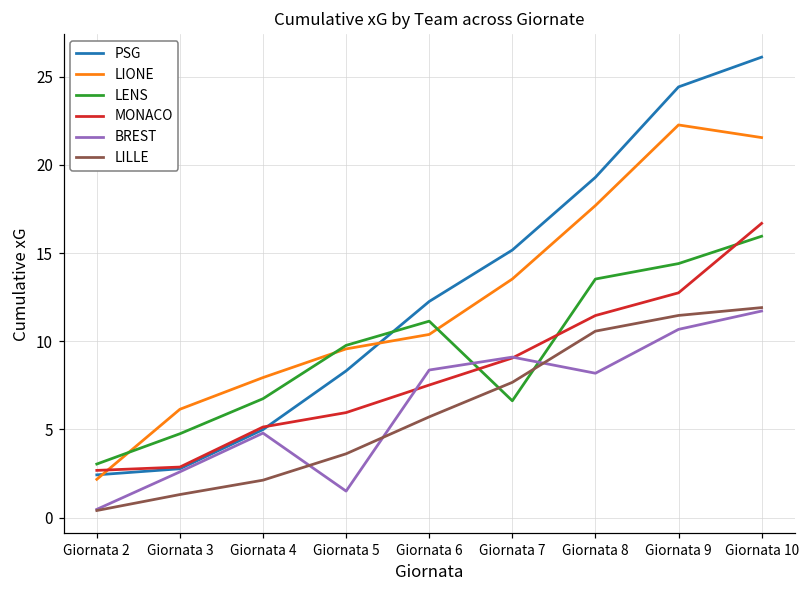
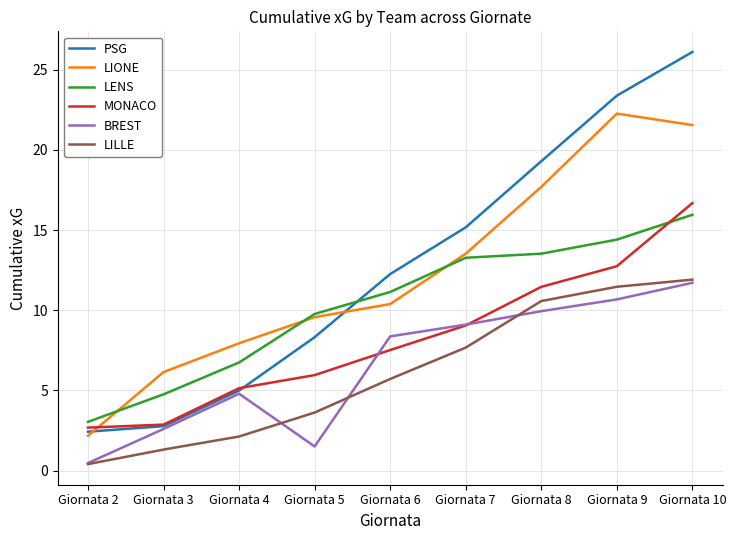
LENS, Giornata 7: 6.6 -> 13.3
BREST, Giornata 8: 8.2 -> 9.9
PSG, Giornata 9: 24.4 -> 23.4
